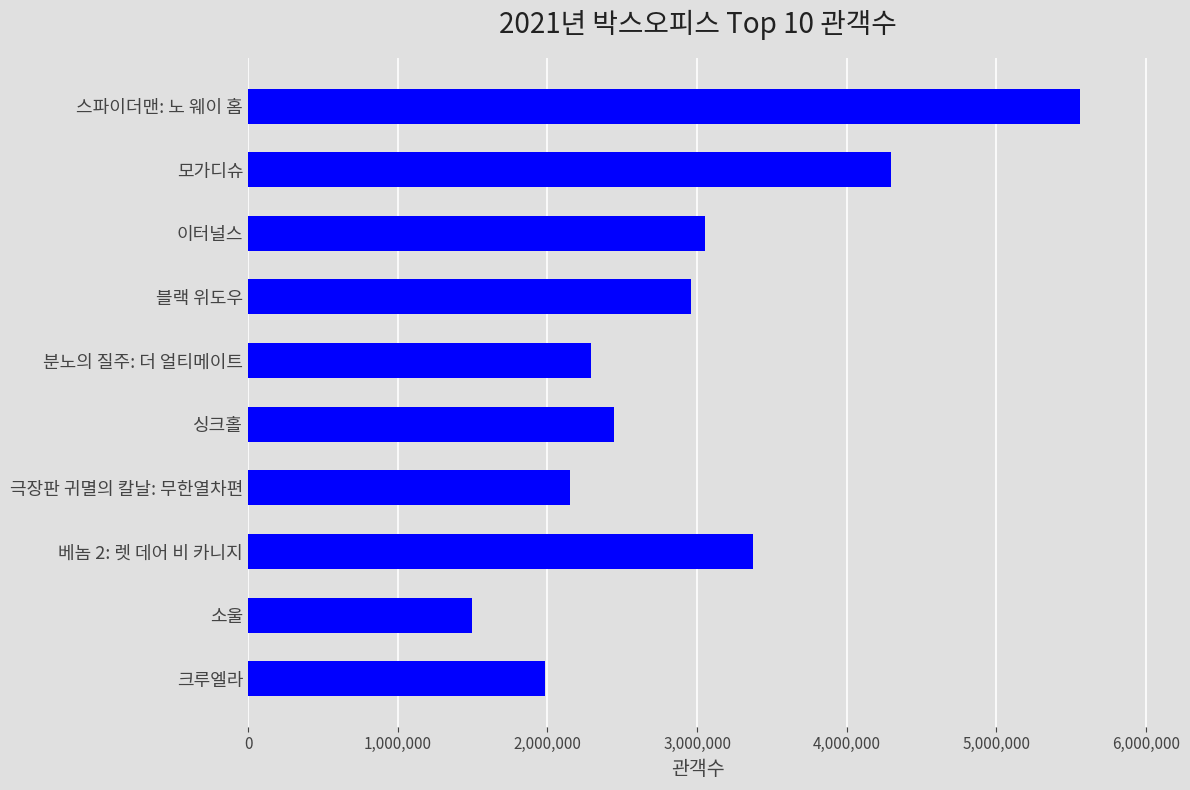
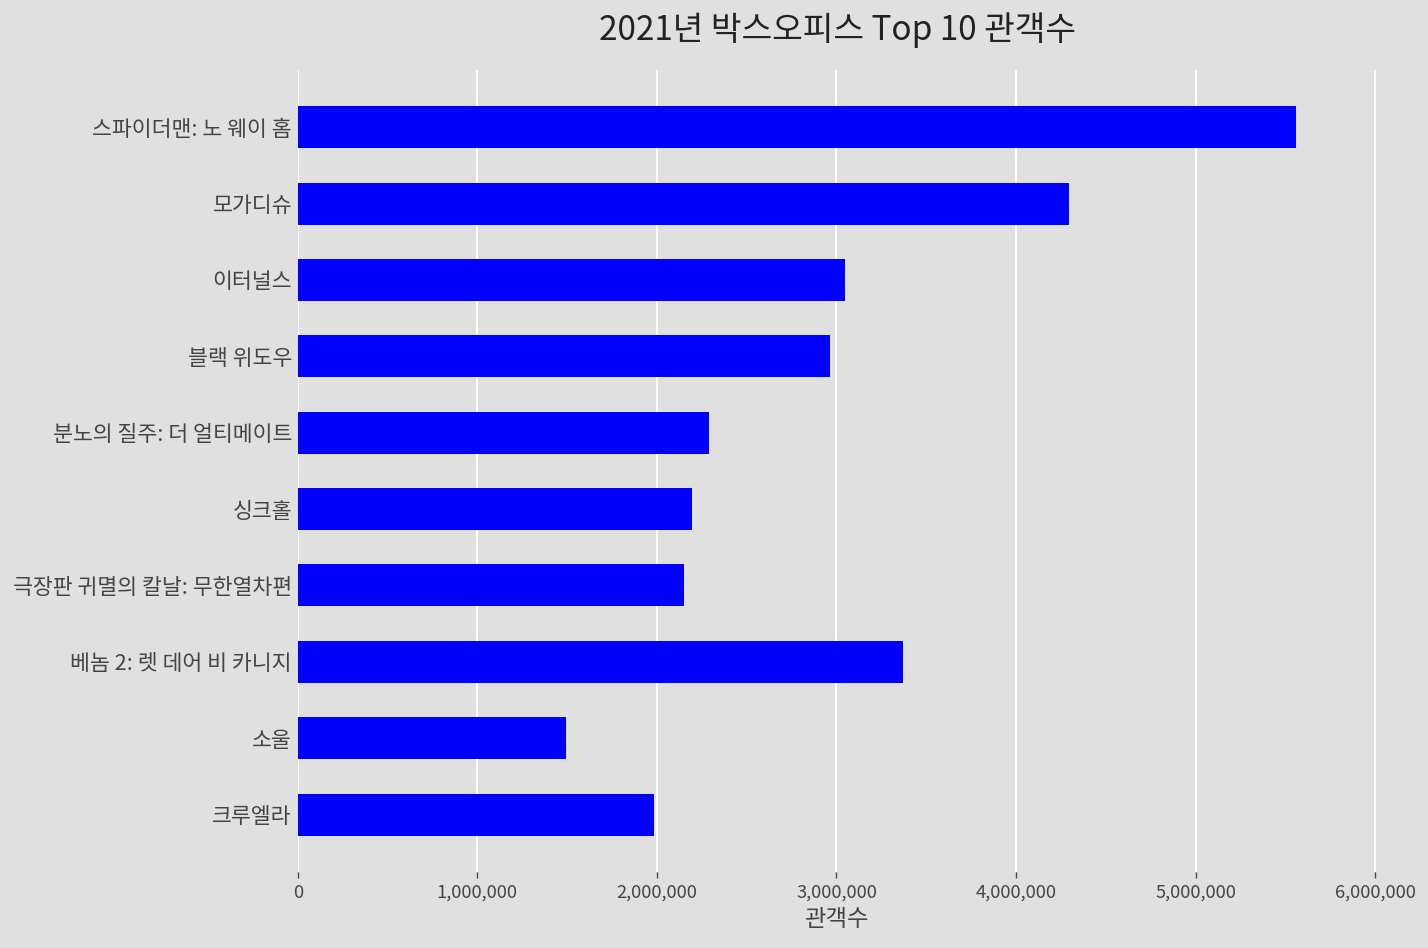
싱크홀: 2,440,000 -> 2,200,000
